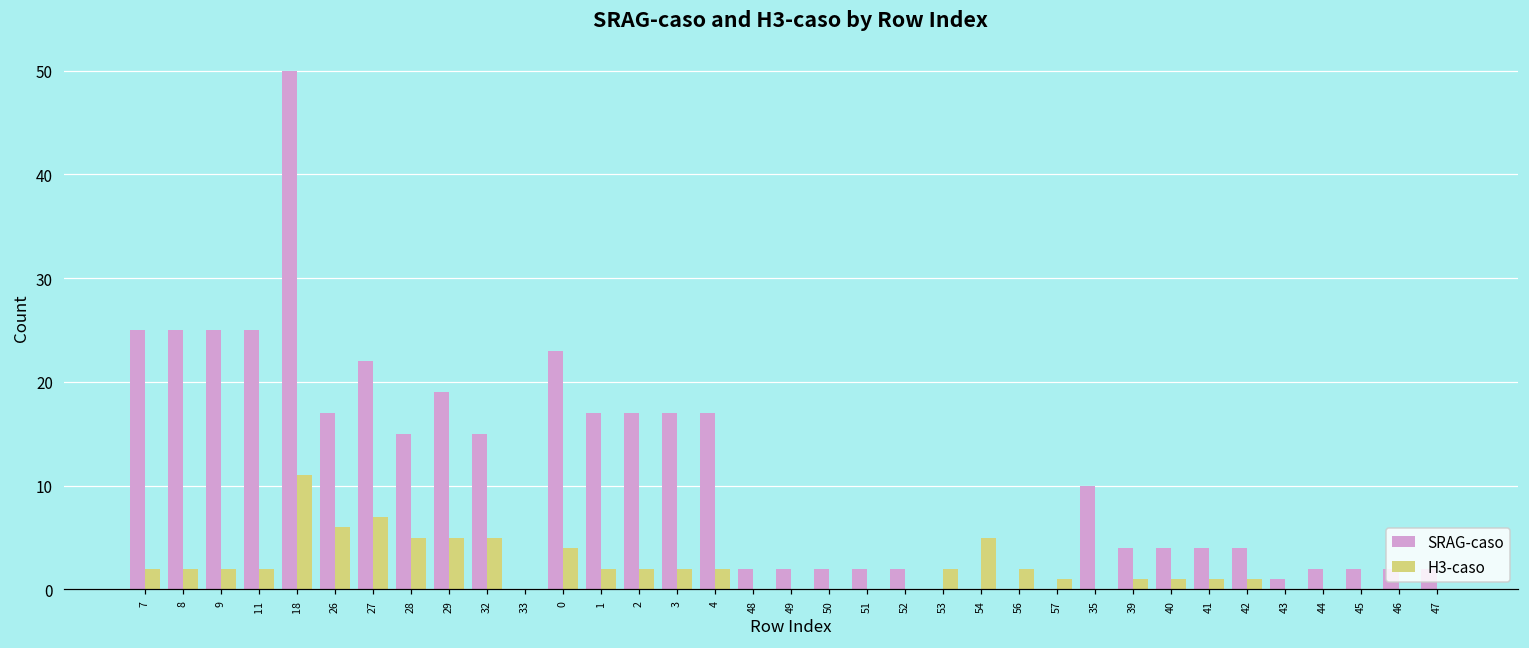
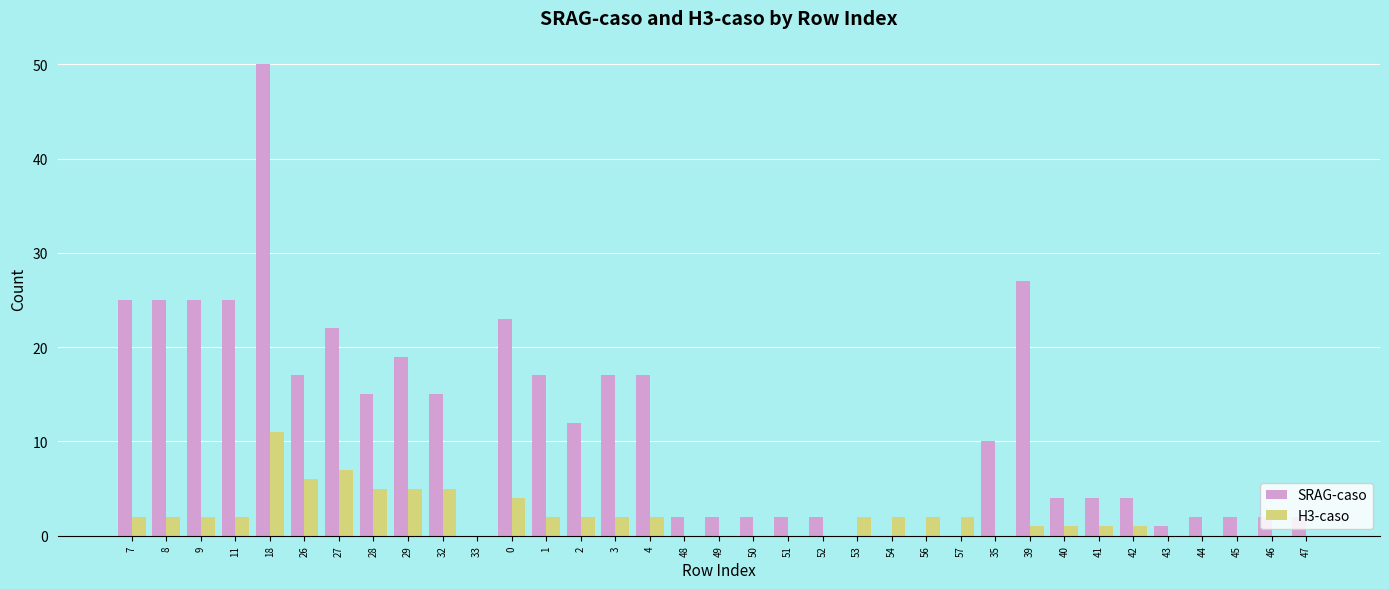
SRAG-caso, 2: 17 -> 12
H3-caso, 54: 5 -> 2
H3-caso, 57: 1 -> 2
SRAG-caso, 39: 4 -> 27
